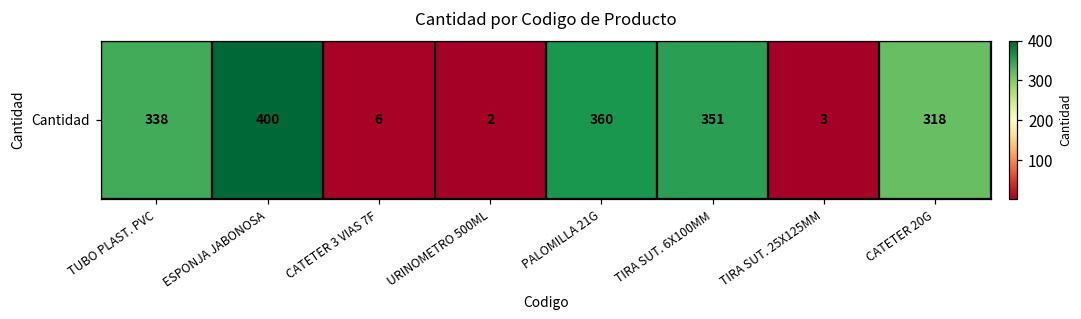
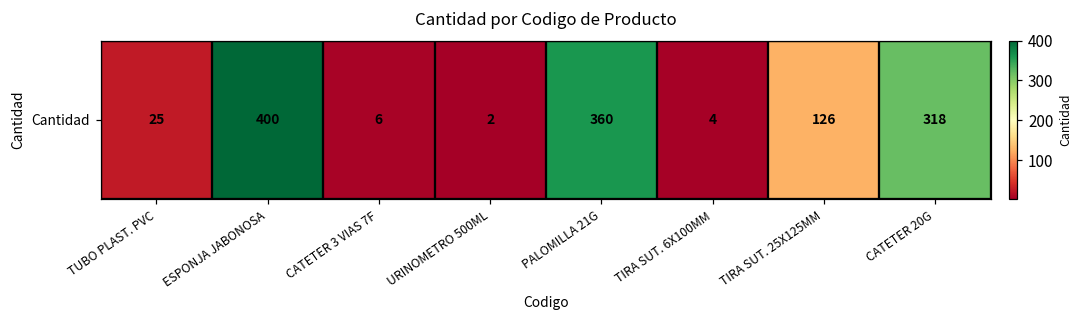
Cantidad, TUBO PLAST. PVC: 338 -> 25
Cantidad, TIRA SUT. 6X100MM: 351 -> 4
Cantidad, TIRA SUT. 25X125MM: 3 -> 126
